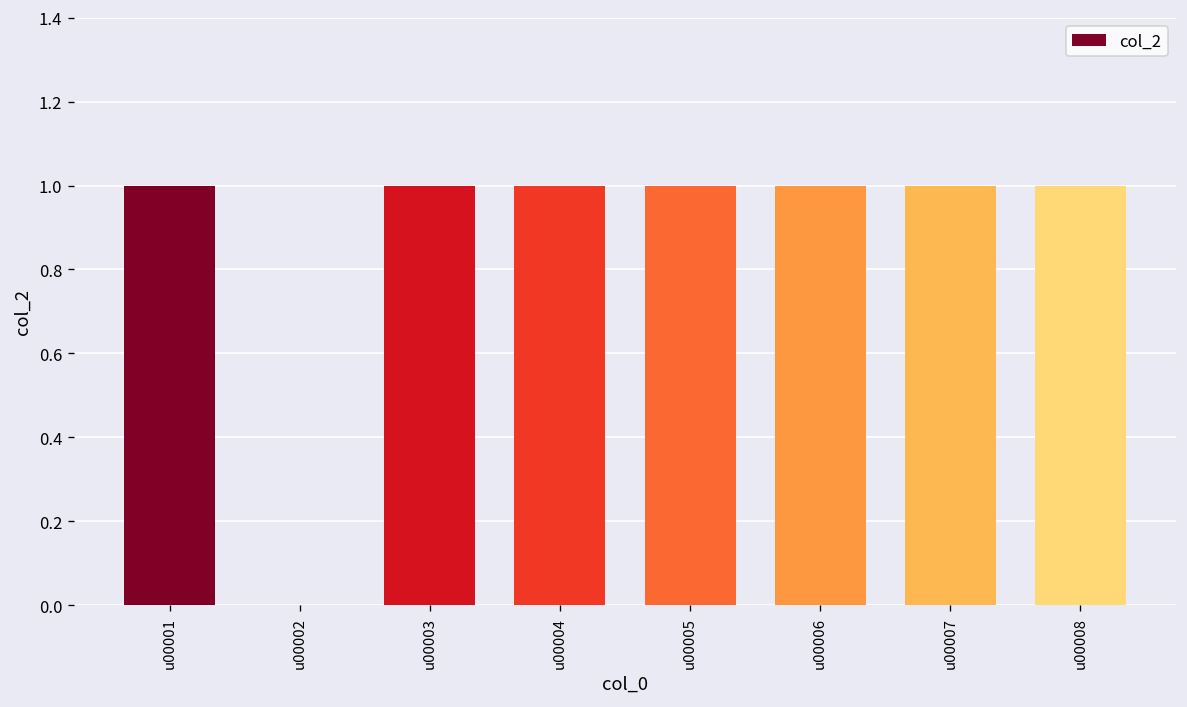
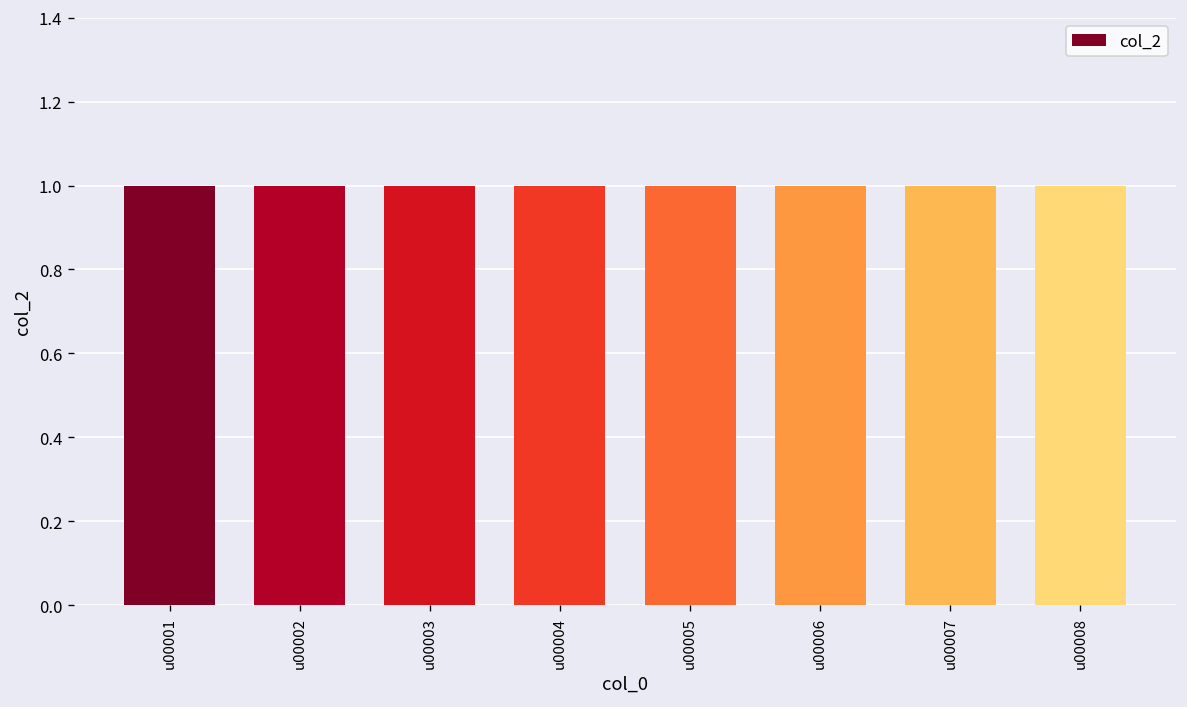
u00002: 0 -> 1
